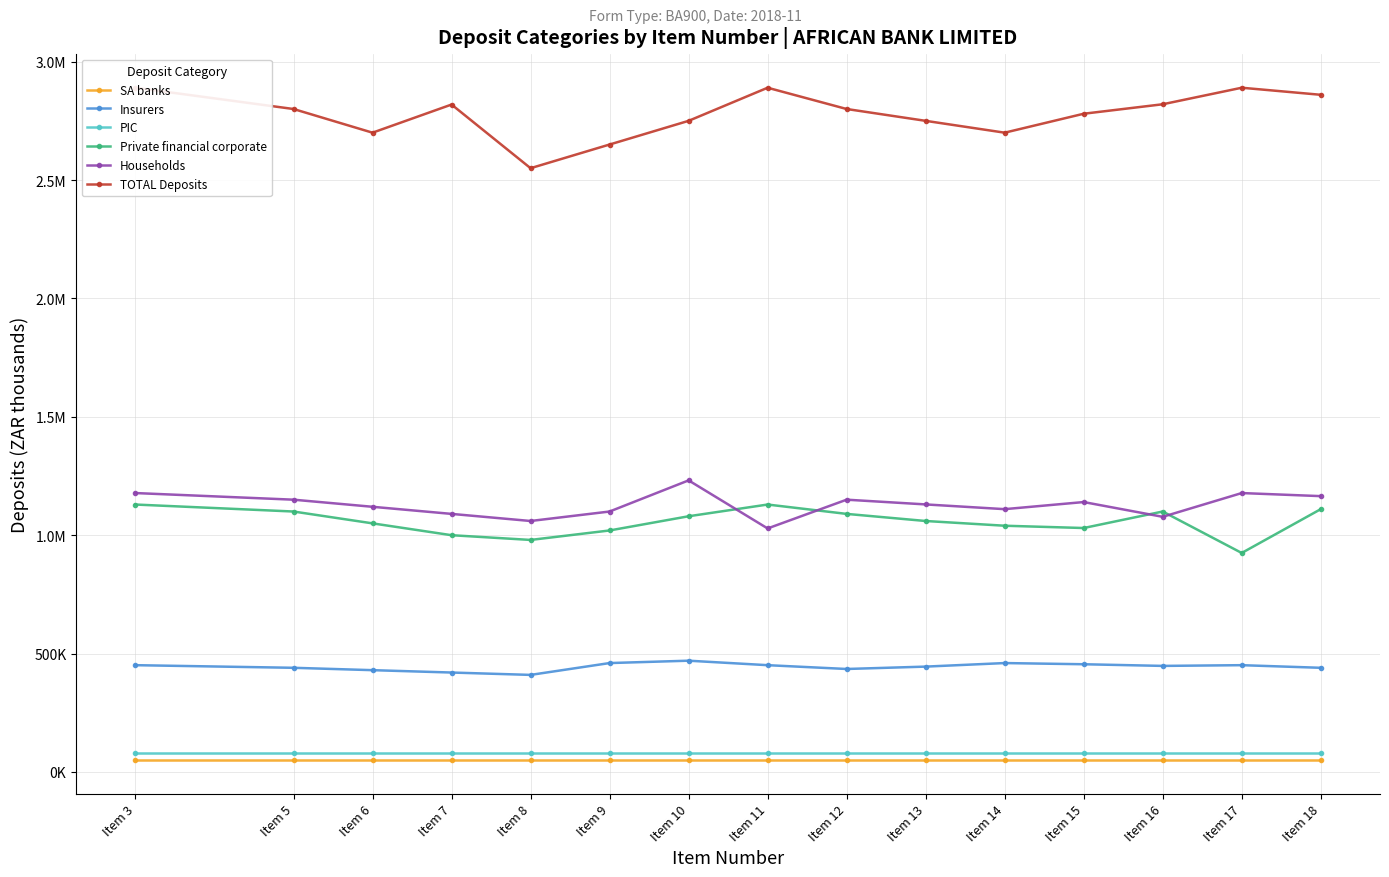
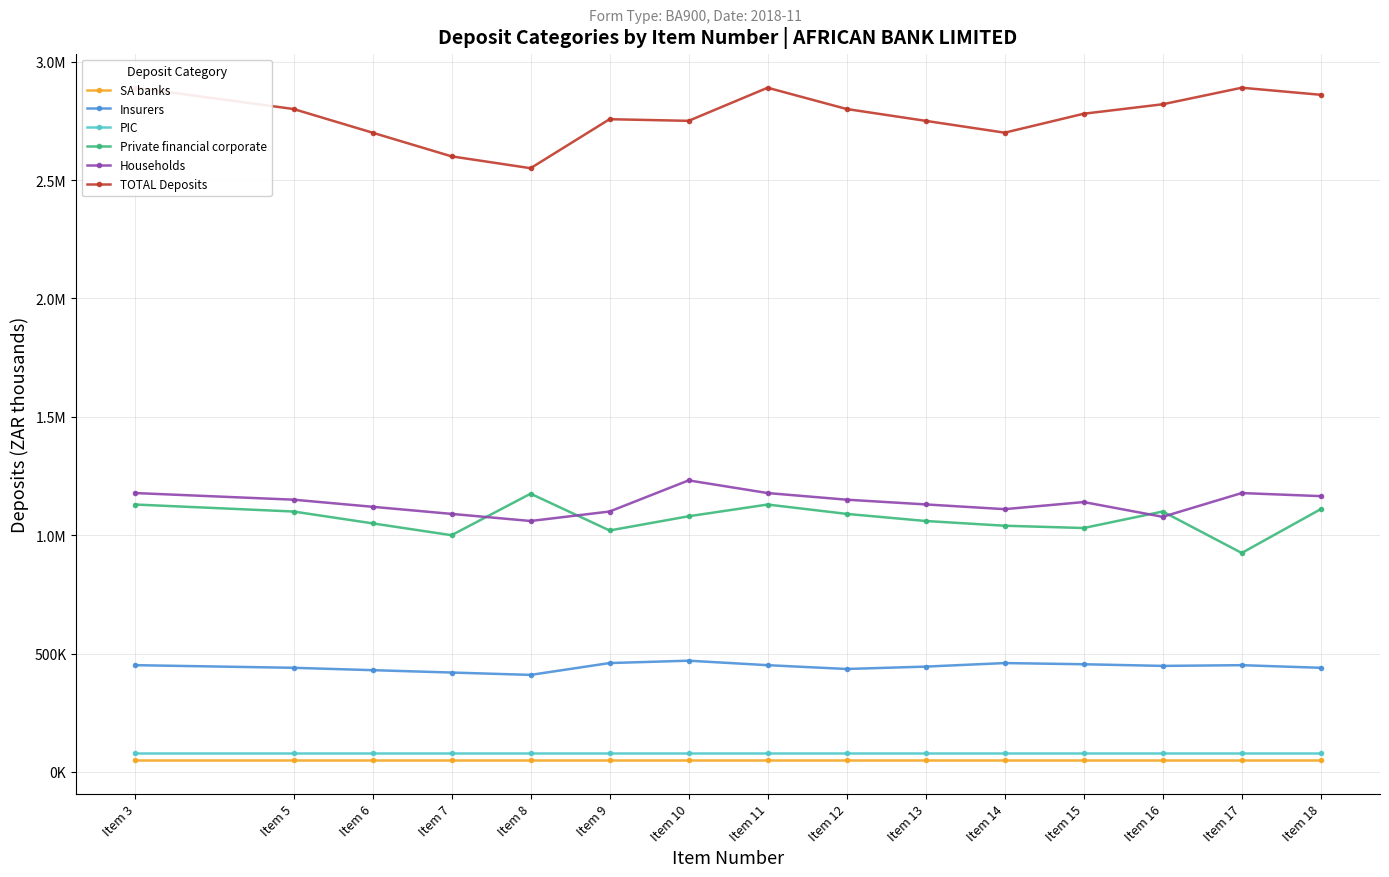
TOTAL Deposits, Item 7: 2820000 -> 2600000
Private financial corporate, Item 8: 980000 -> 1180000
TOTAL Deposits, Item 9: 2650000 -> 2760000
Households, Item 11: 1030000 -> 1180000
